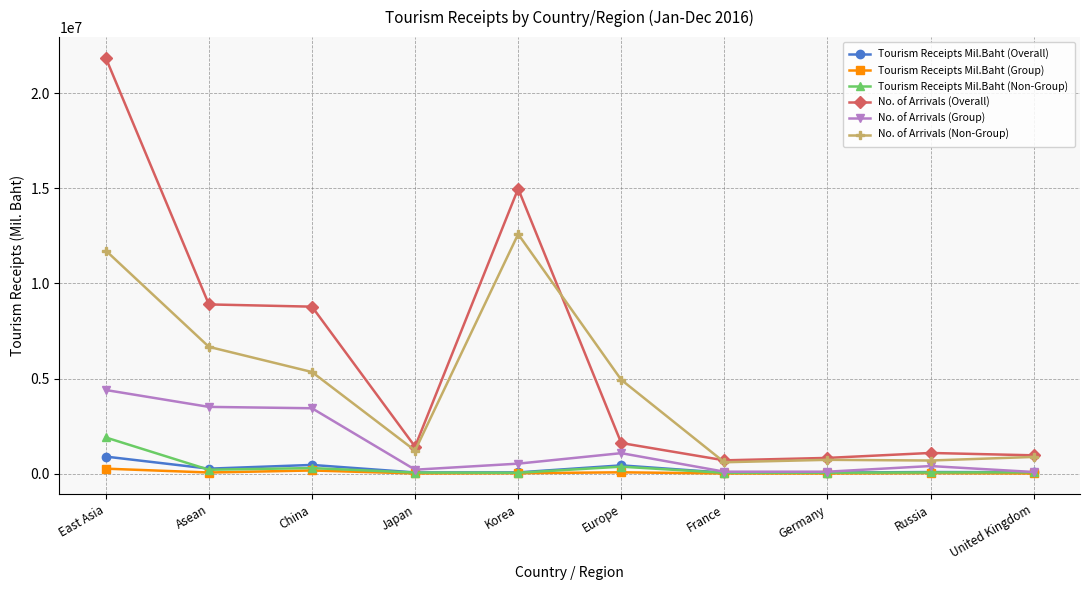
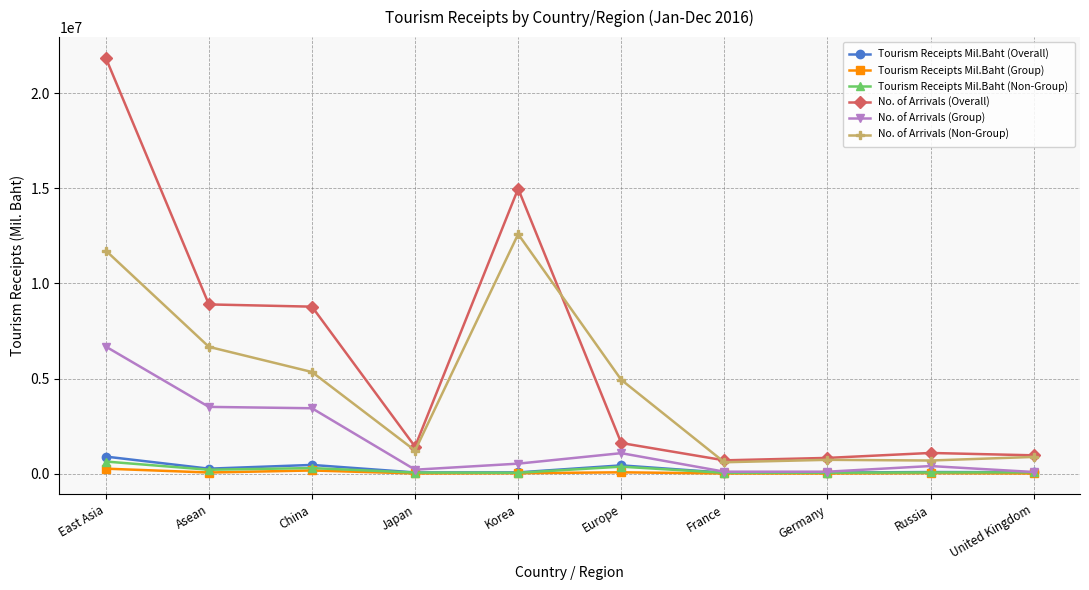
Tourism Receipts Mil.Baht (Non-Group), East Asia: 1900000 -> 600000
No. of Arrivals (Group), East Asia: 4400000 -> 6700000
